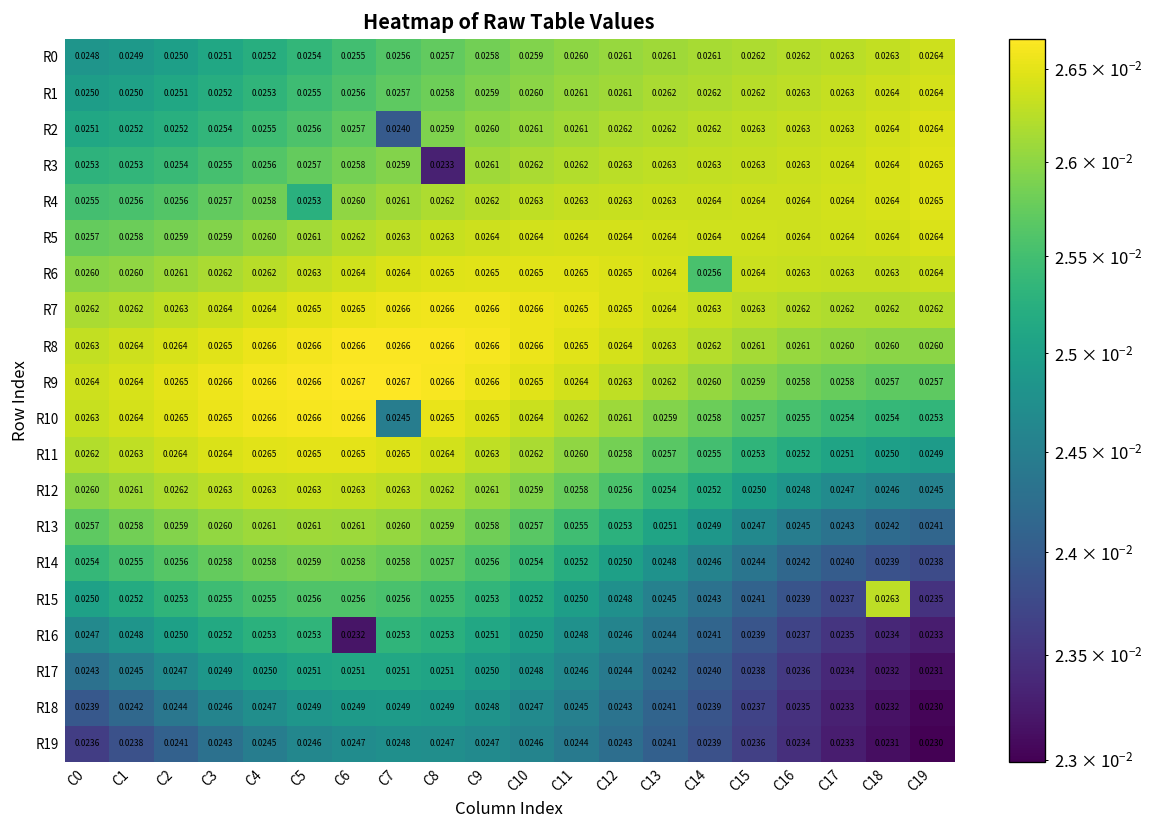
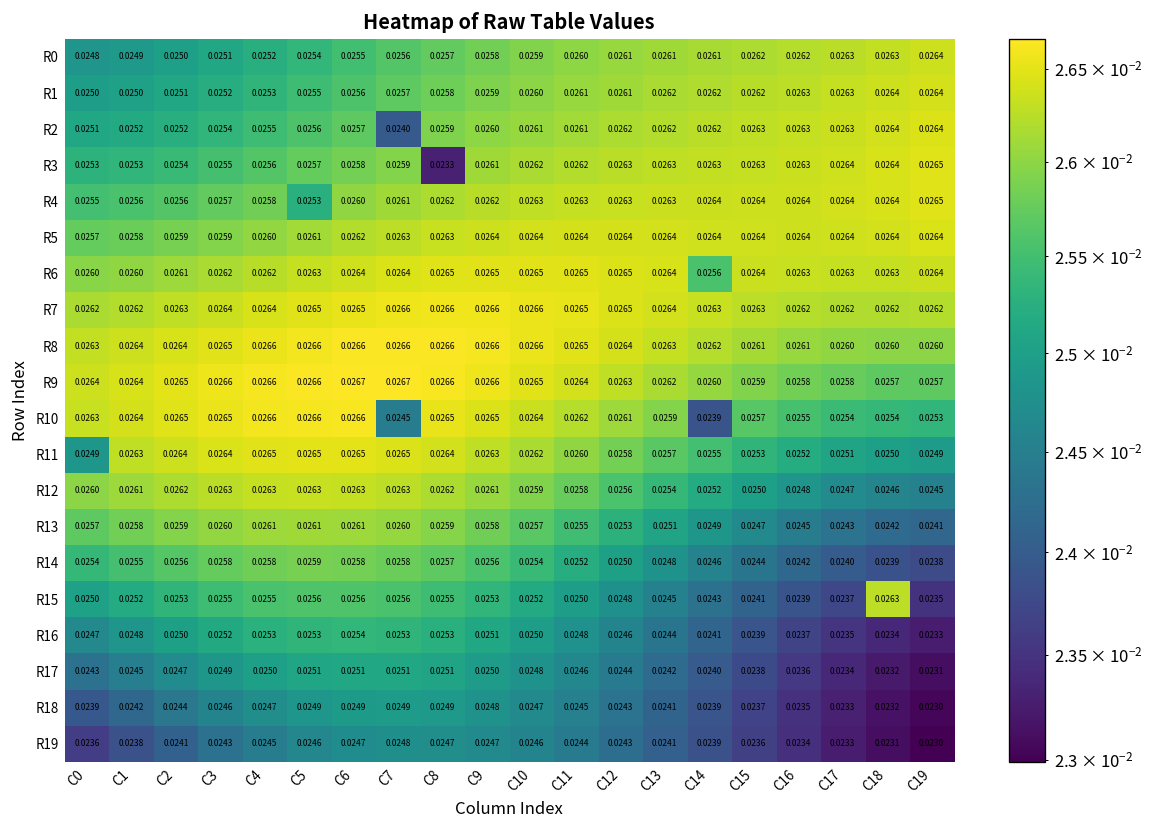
R10, C14: 0.0258 -> 0.0239
R11, C0: 0.0262 -> 0.0249
R16, C6: 0.0232 -> 0.0254
